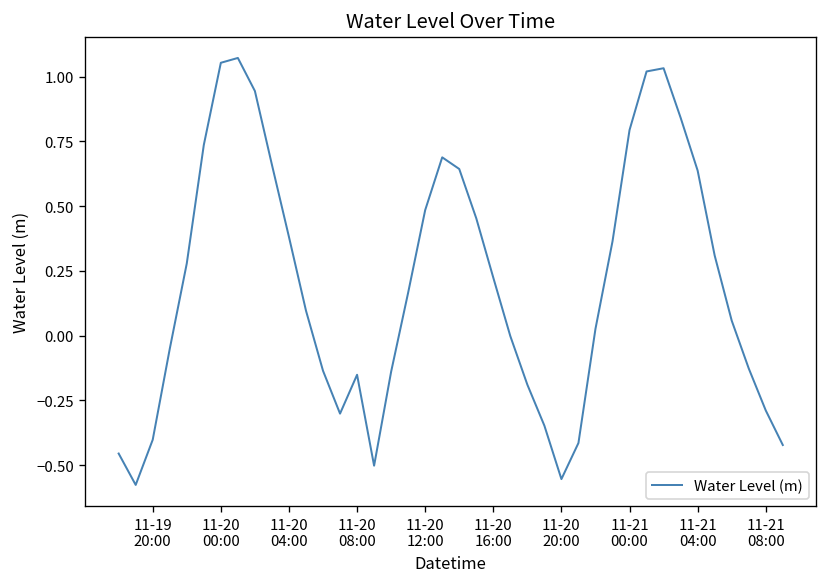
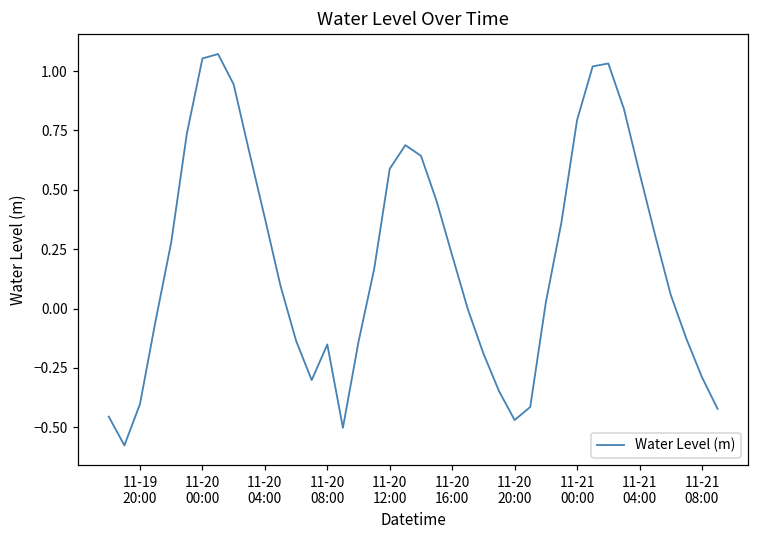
11-20 12:00: 0.48 -> 0.59
11-20 20:00: -0.55 -> -0.47
11-21 04:00: 0.64 -> 0.57
